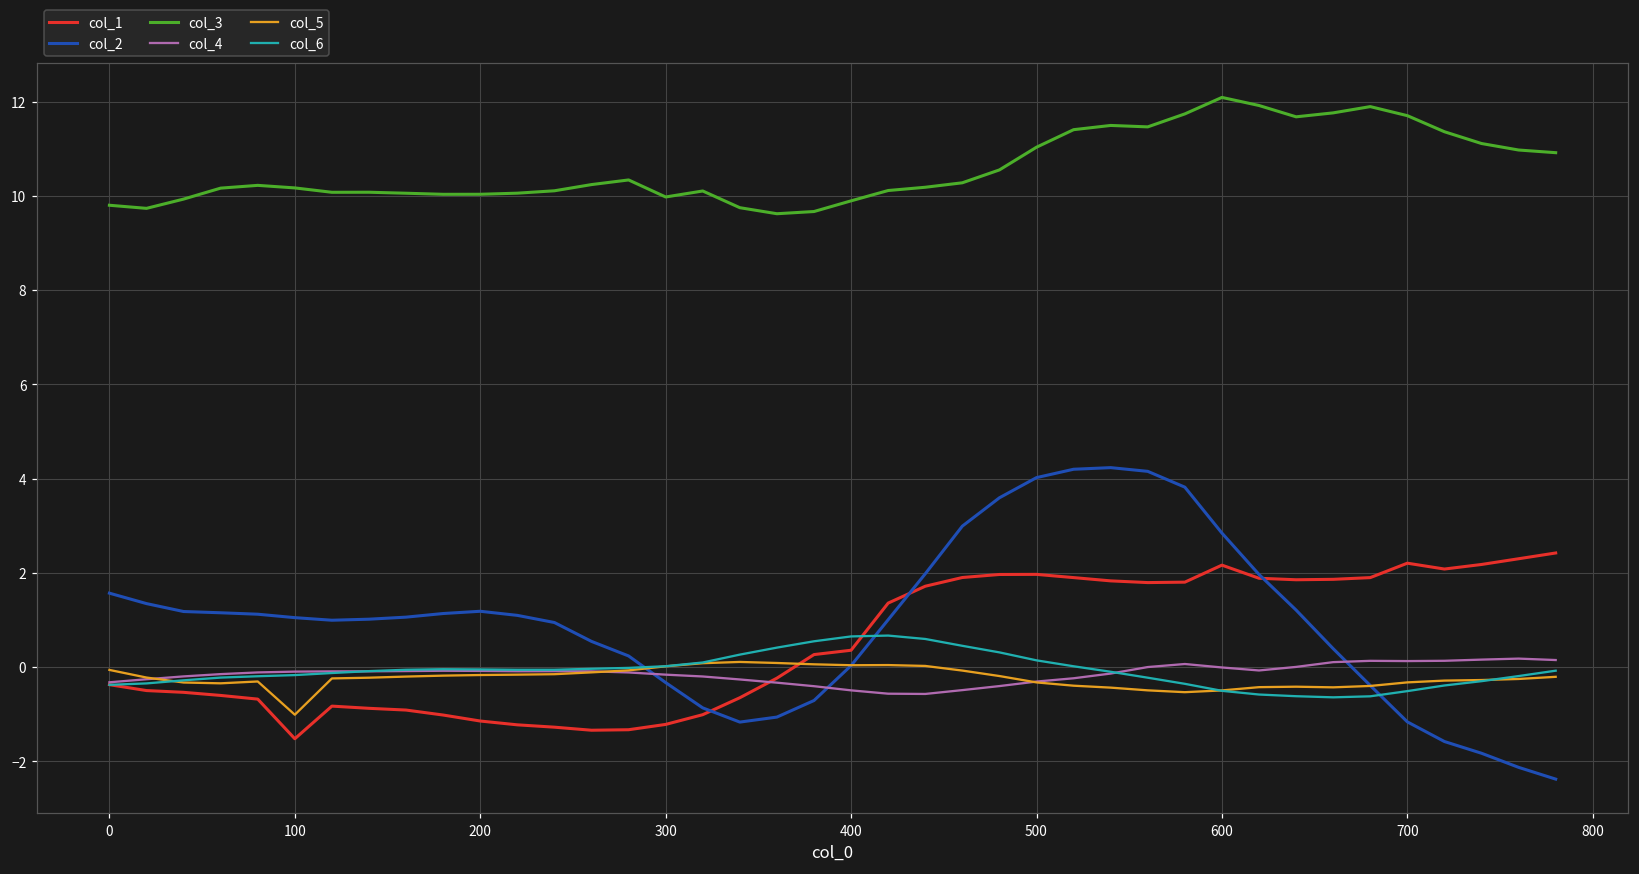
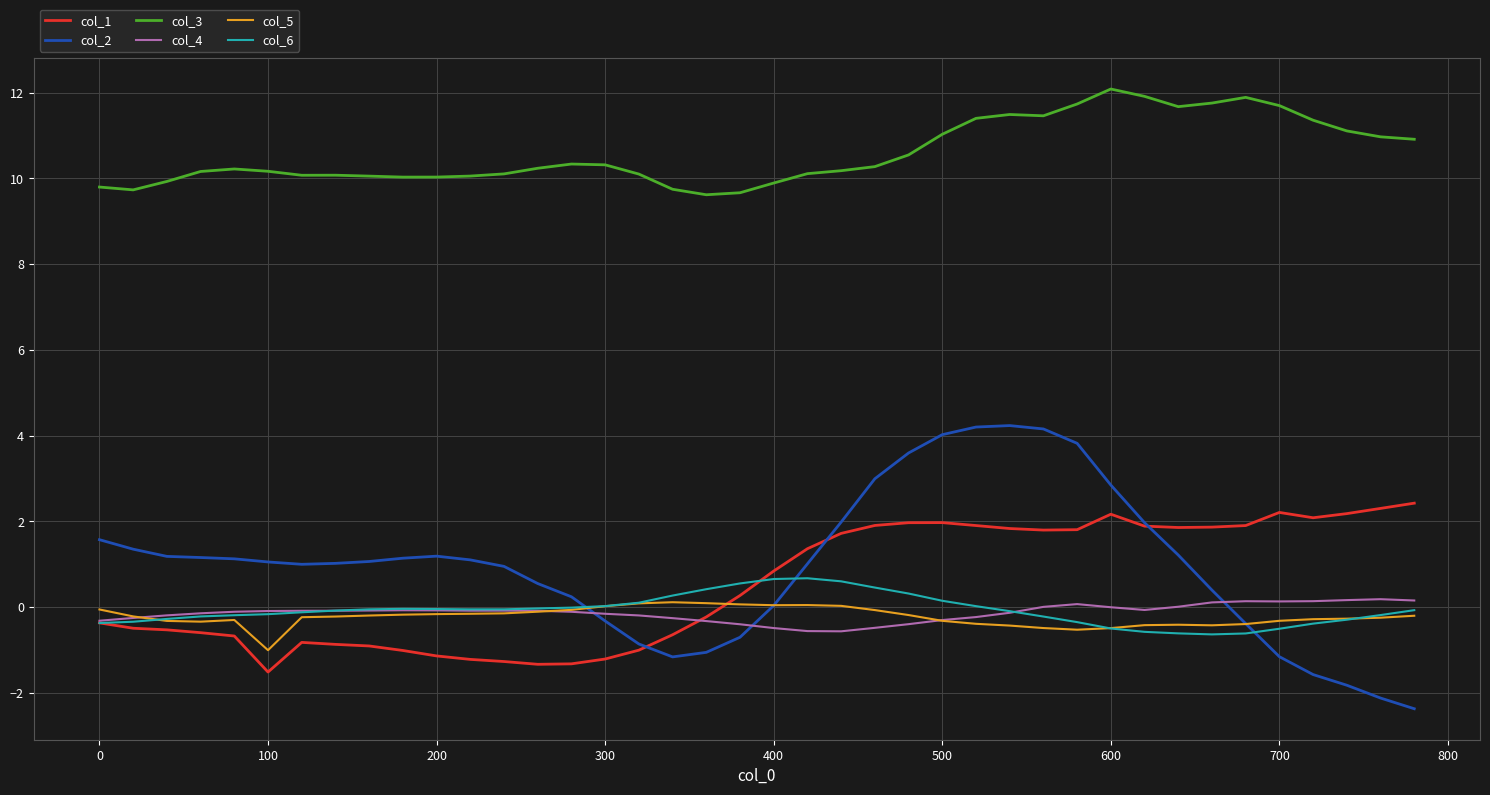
col_3, 300: 10.0 -> 10.3
col_1, 400: 0.4 -> 0.8
